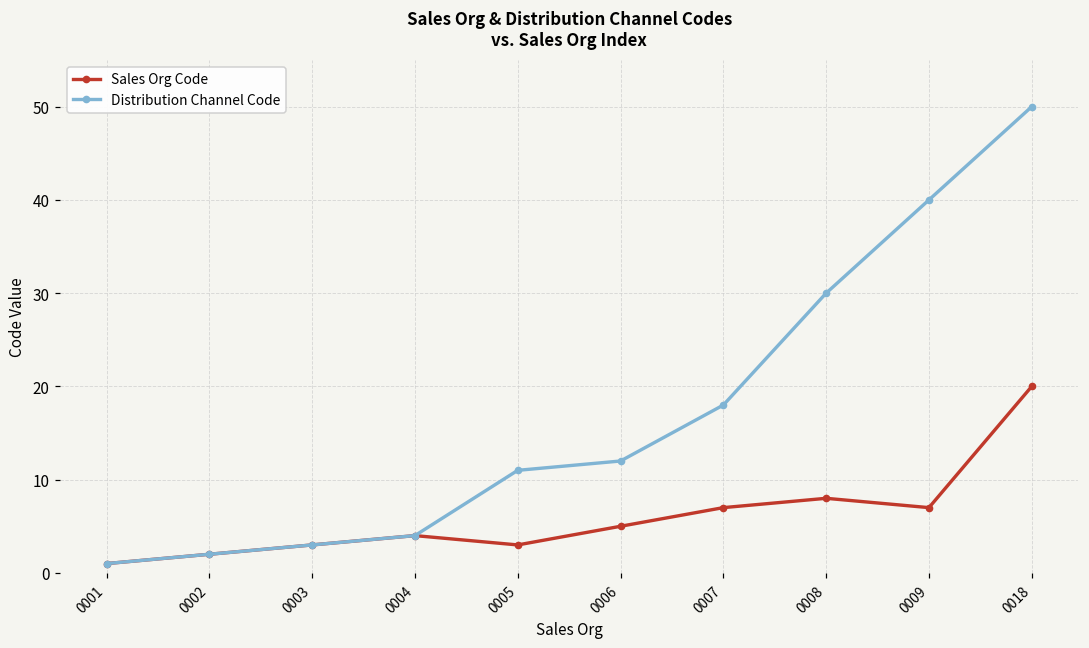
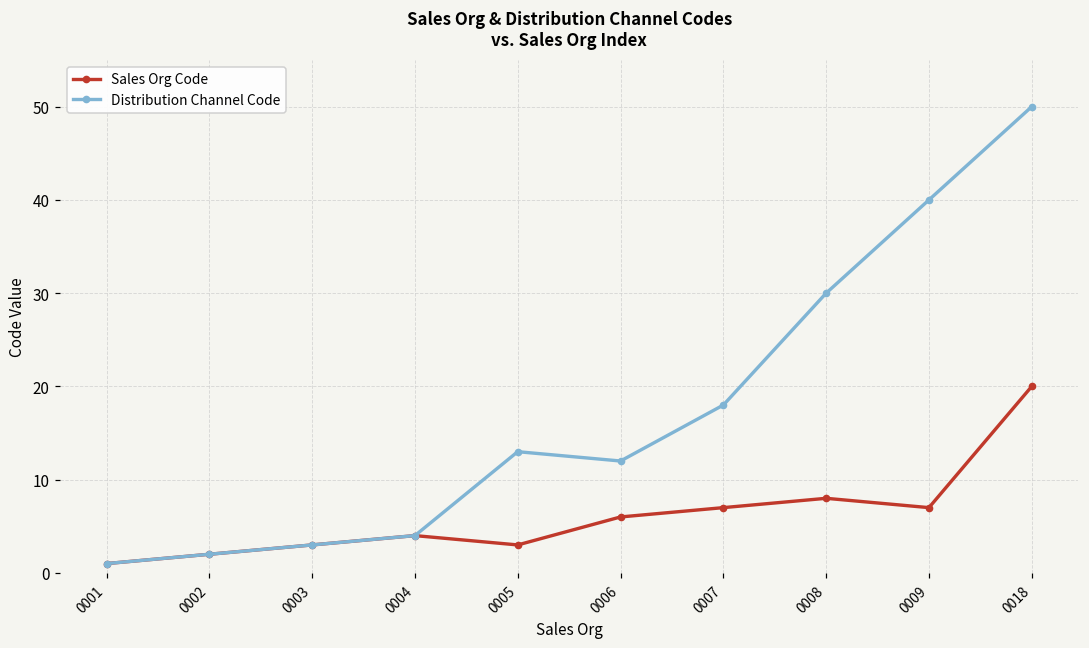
Distribution Channel Code, 0005: 11 -> 13
Sales Org Code, 0006: 5 -> 6
